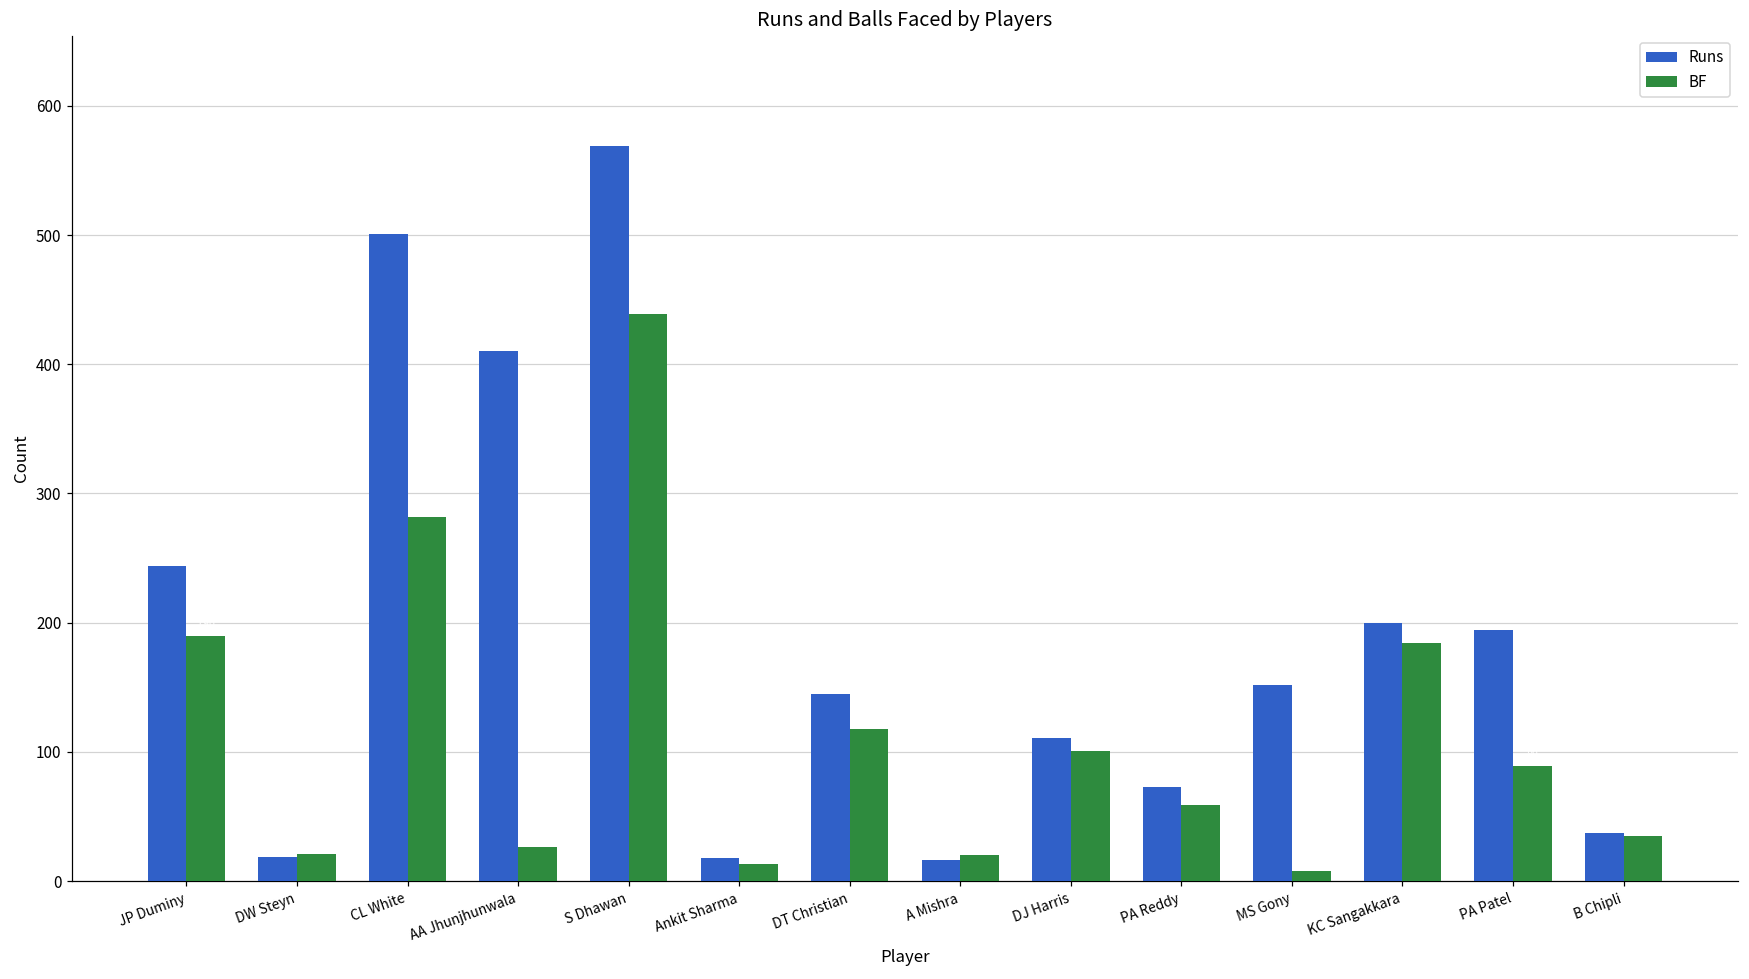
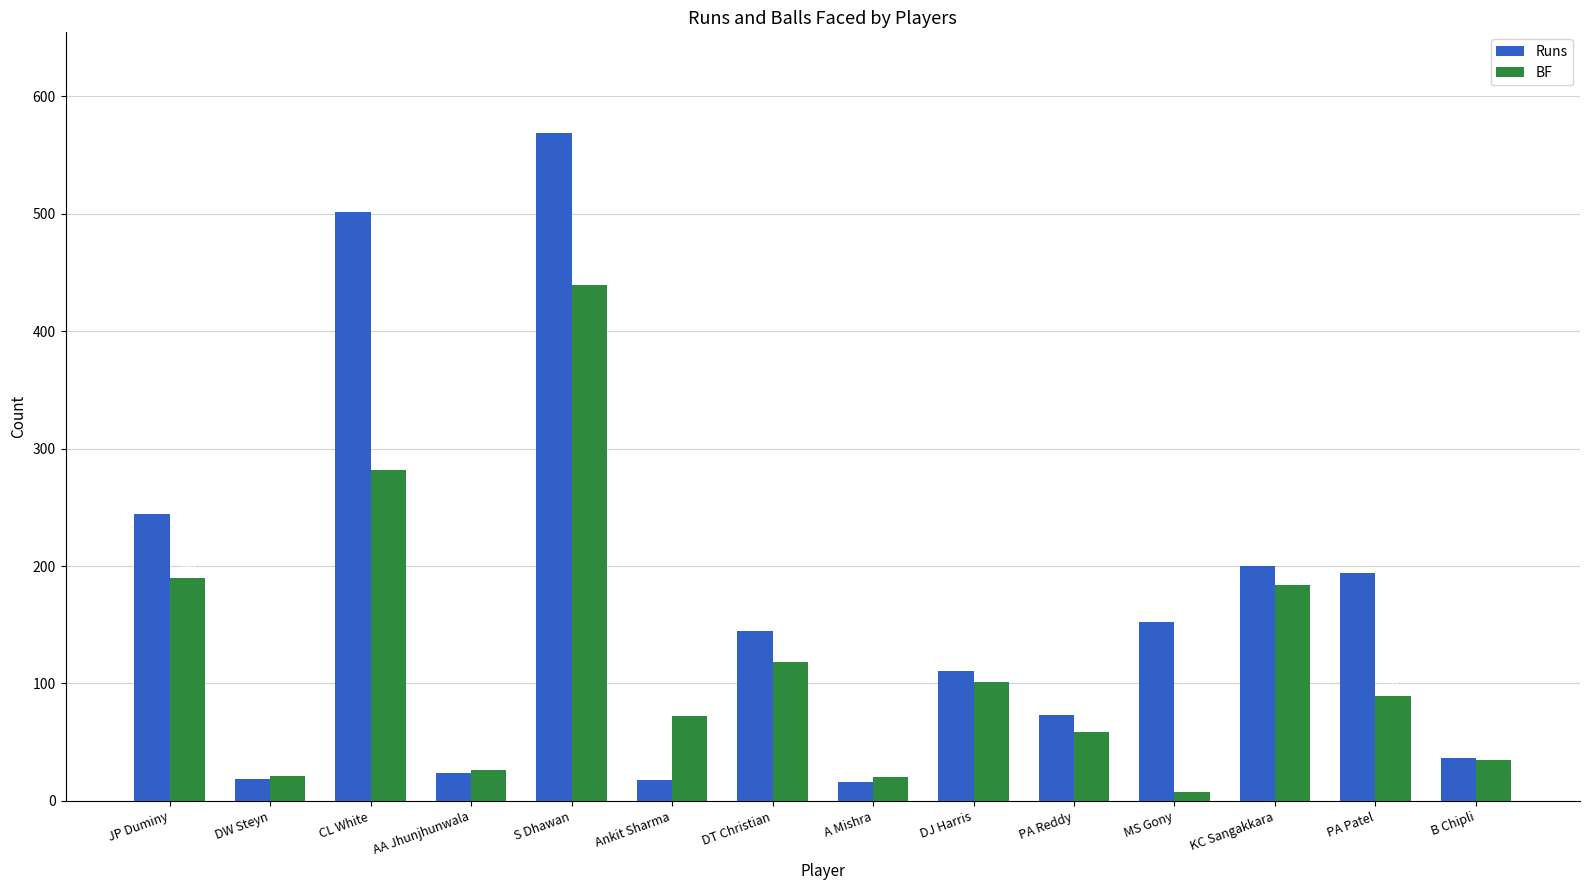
Runs, AA Jhunjhunwala: 410 -> 24
BF, Ankit Sharma: 13 -> 72
